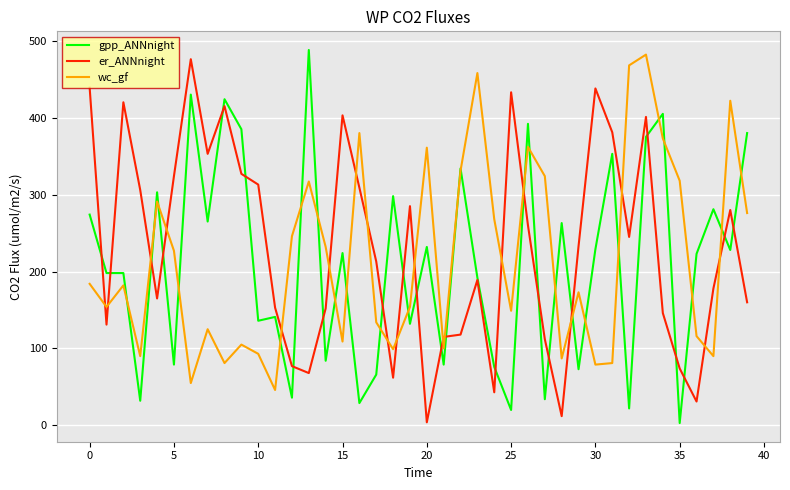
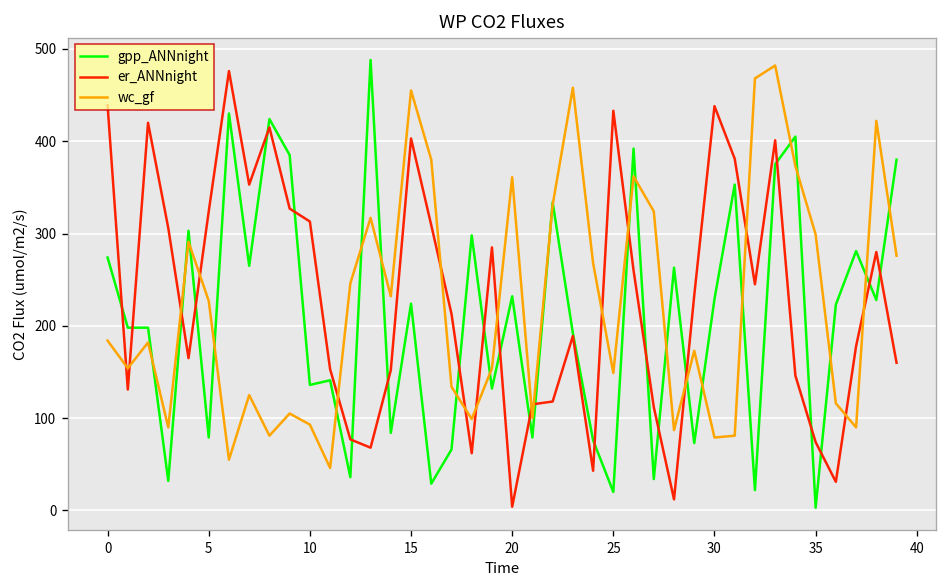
wc_gf, 15: 110 -> 460
wc_gf, 35: 320 -> 300
